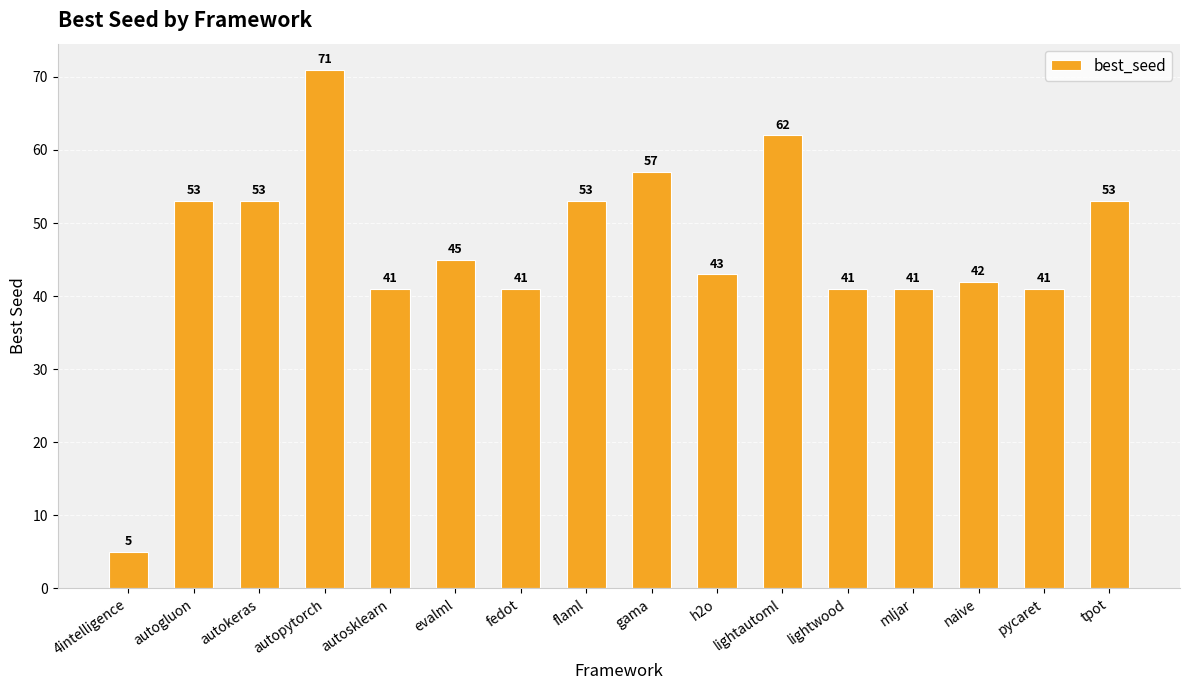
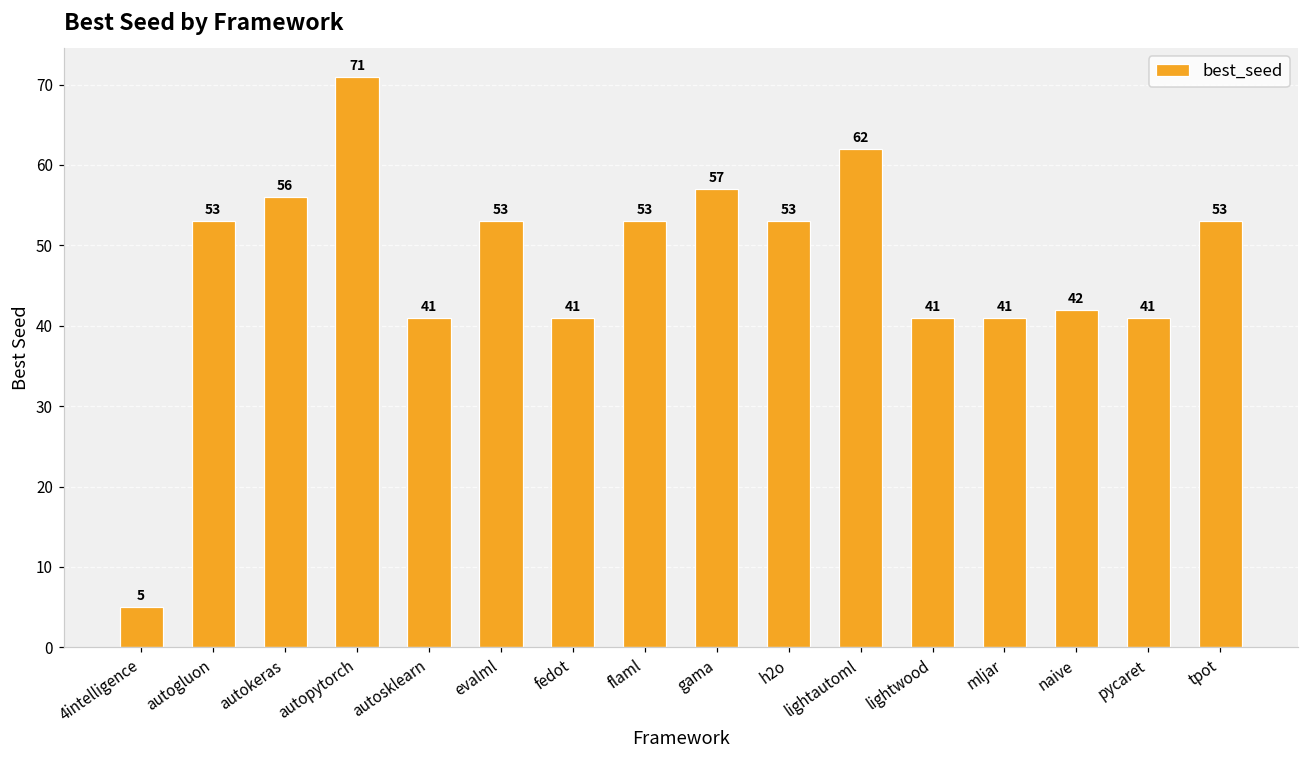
autokeras: 53 -> 56
evalml: 45 -> 53
h2o: 43 -> 53
